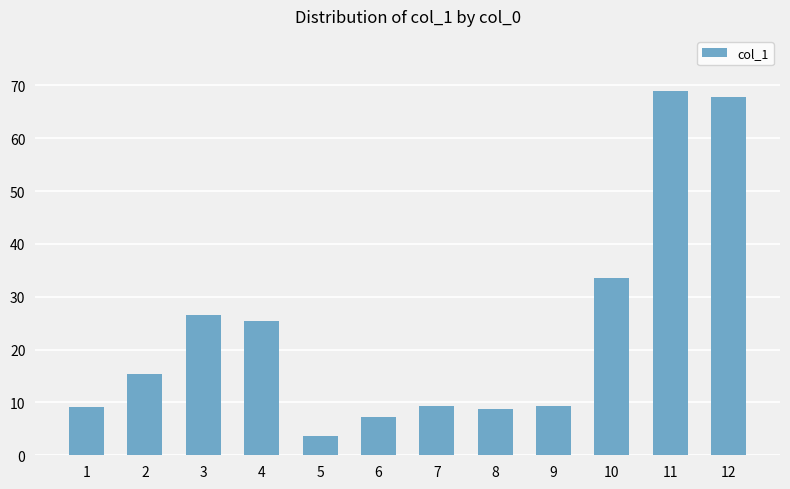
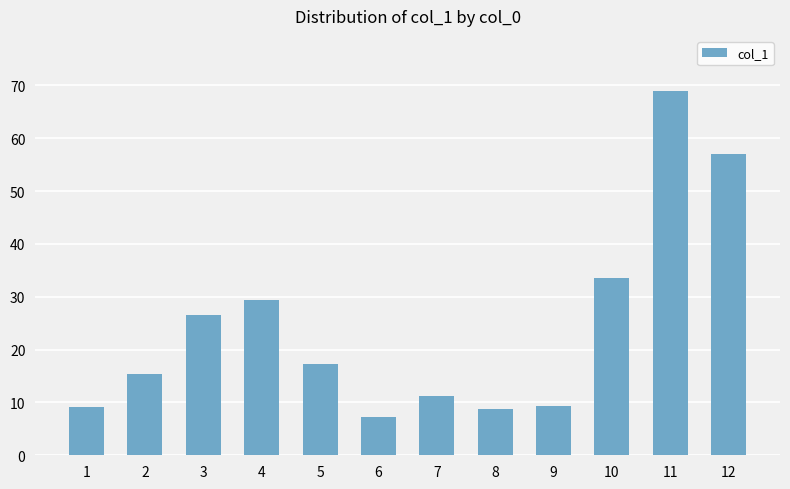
4: 25 -> 29
5: 4 -> 17
7: 9 -> 11
12: 68 -> 57
